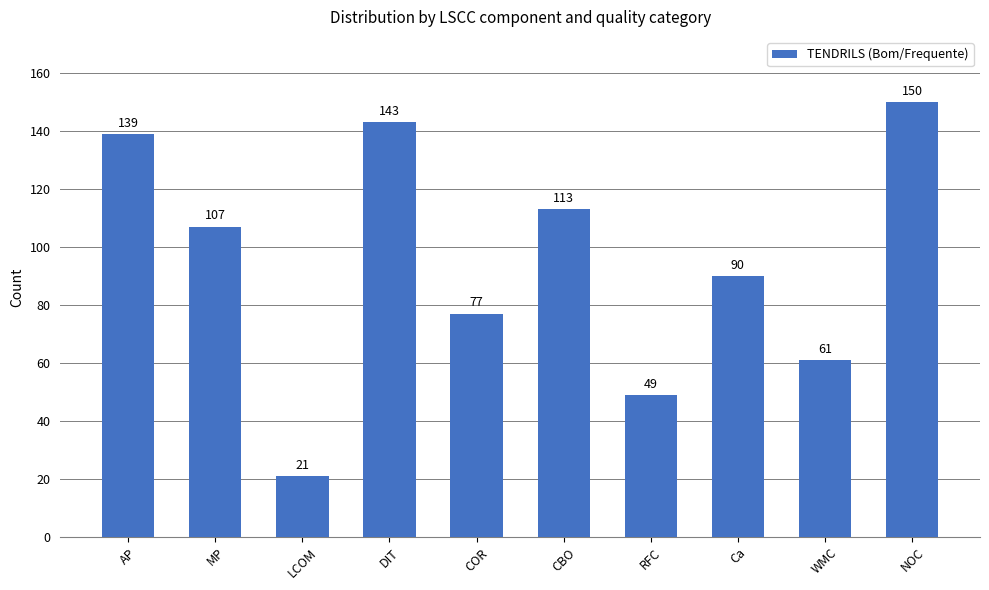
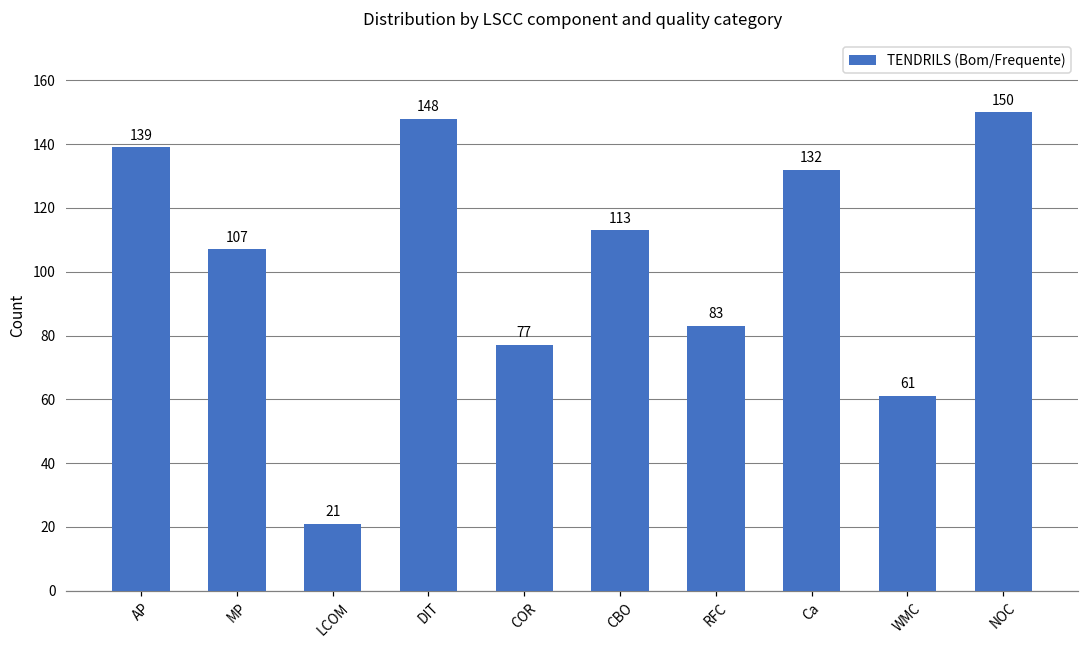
DIT: 143 -> 148
RFC: 49 -> 83
Ca: 90 -> 132
